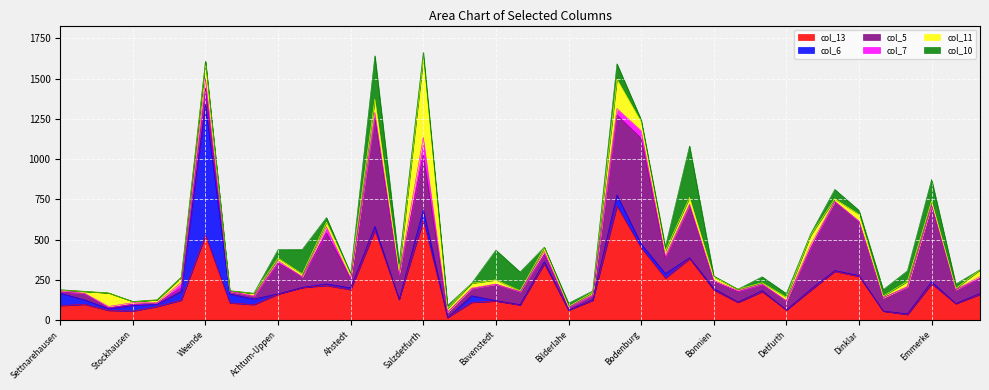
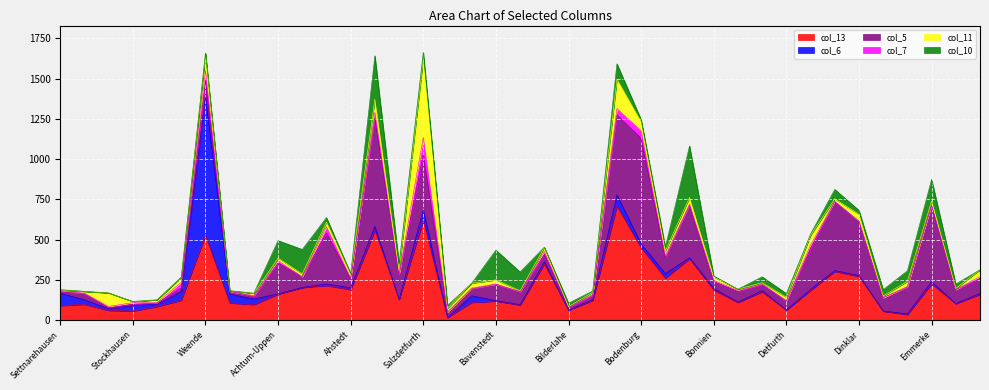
col_6, Weende: 810 -> 860
col_10, Achtum-Uppen: 50 -> 110
